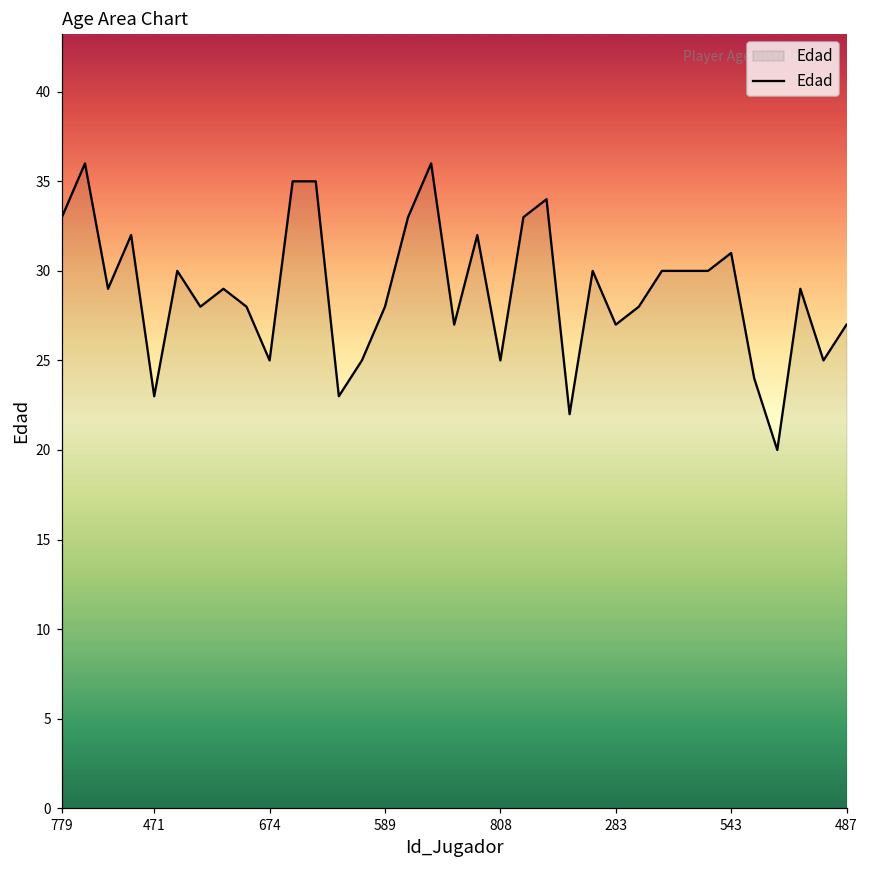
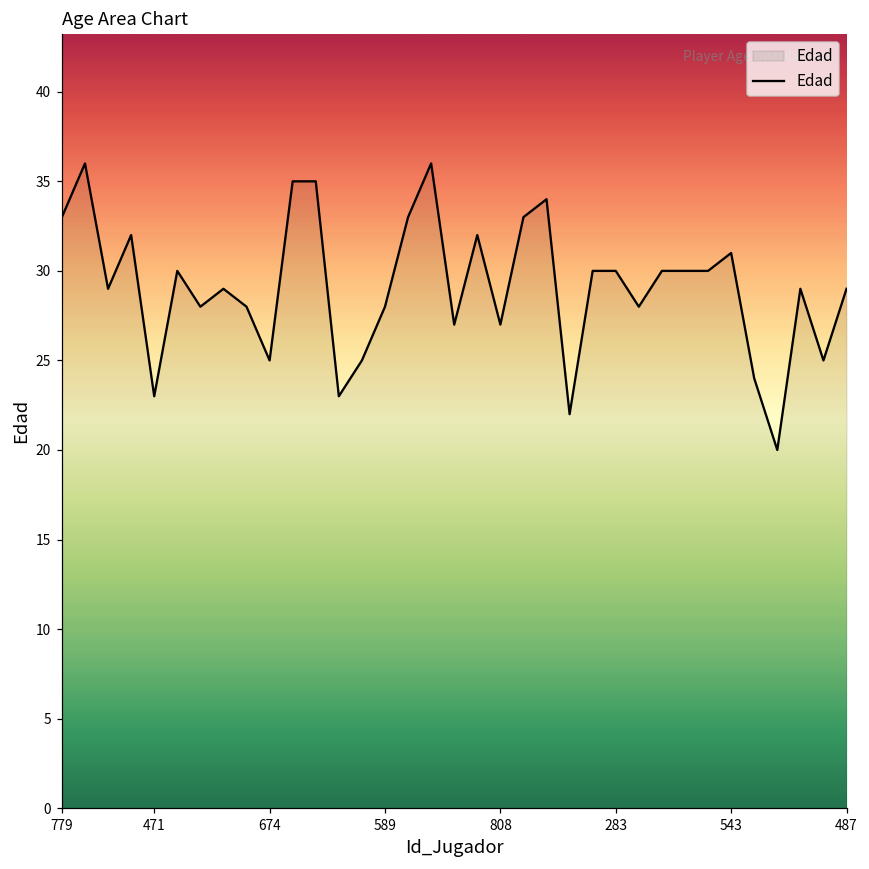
808: 25 -> 27
283: 27 -> 30
487: 27 -> 29
